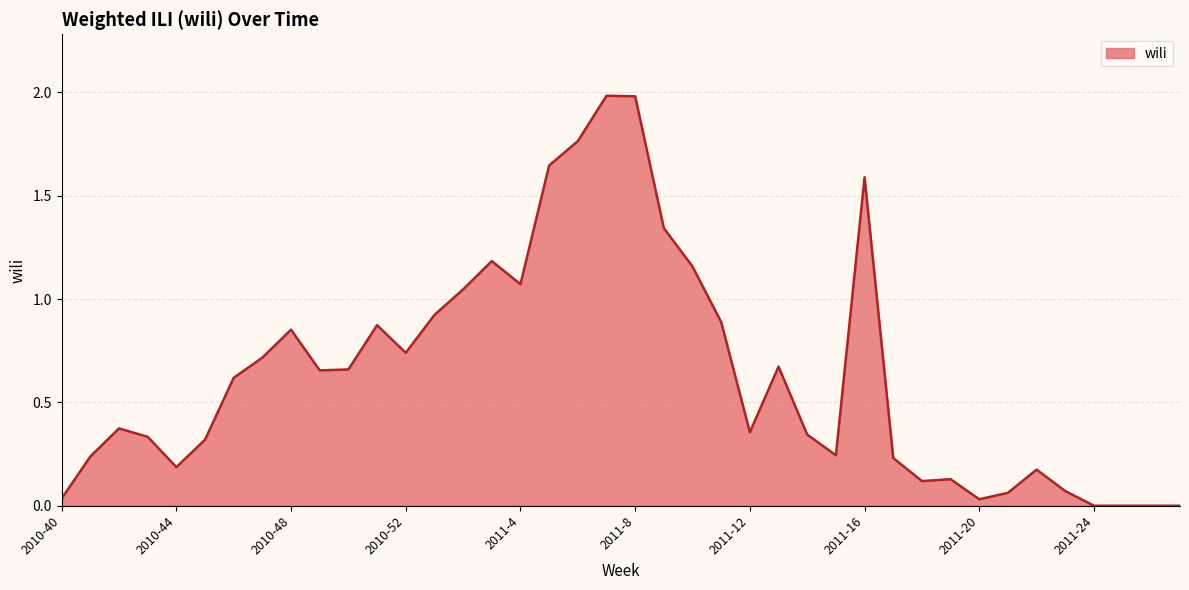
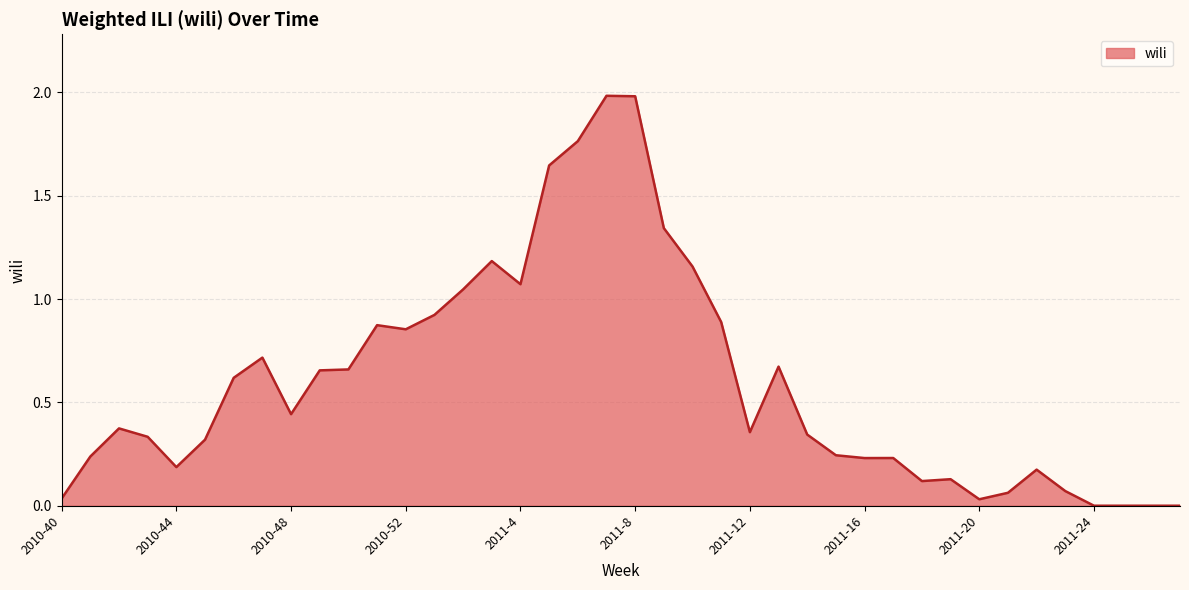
2010-48: 0.85 -> 0.44
2010-52: 0.74 -> 0.85
2011-16: 1.59 -> 0.23
